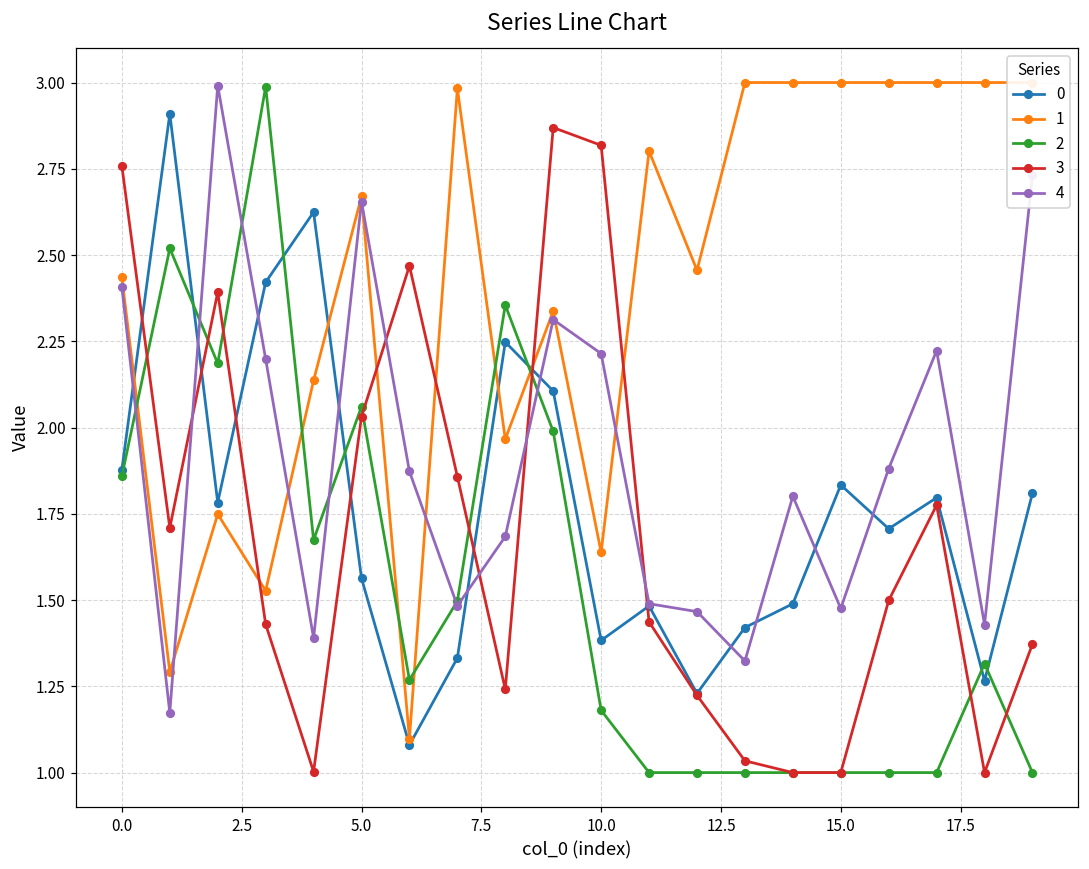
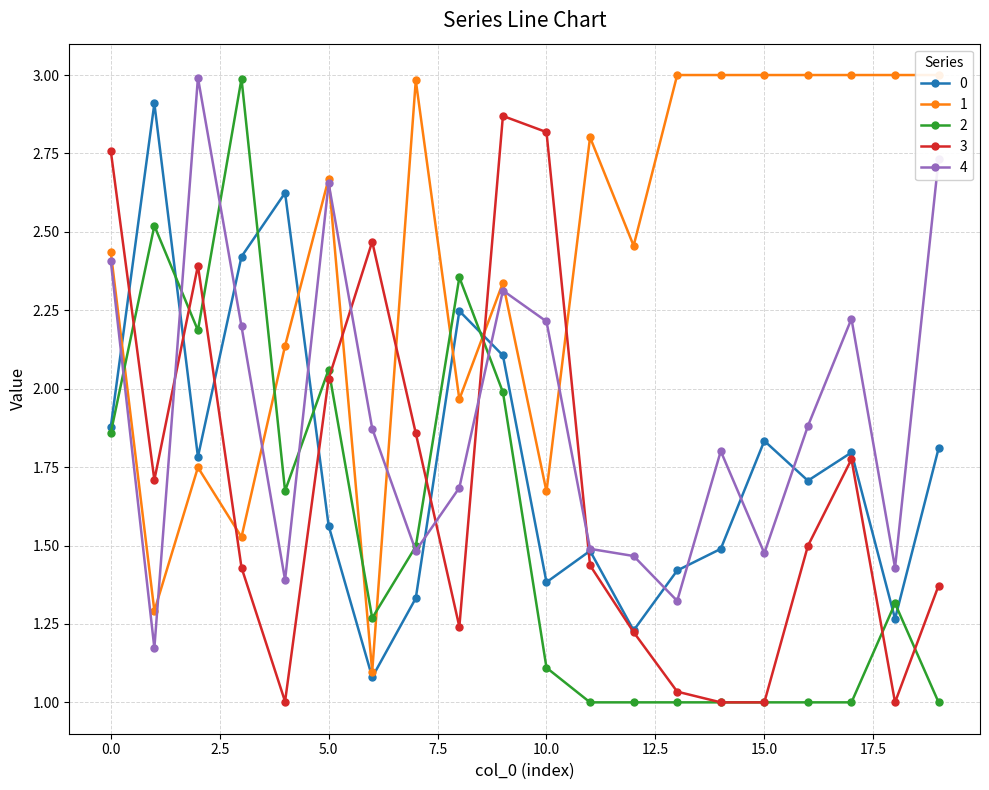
1, 10.0: 1.64 -> 1.67
2, 10.0: 1.18 -> 1.11
